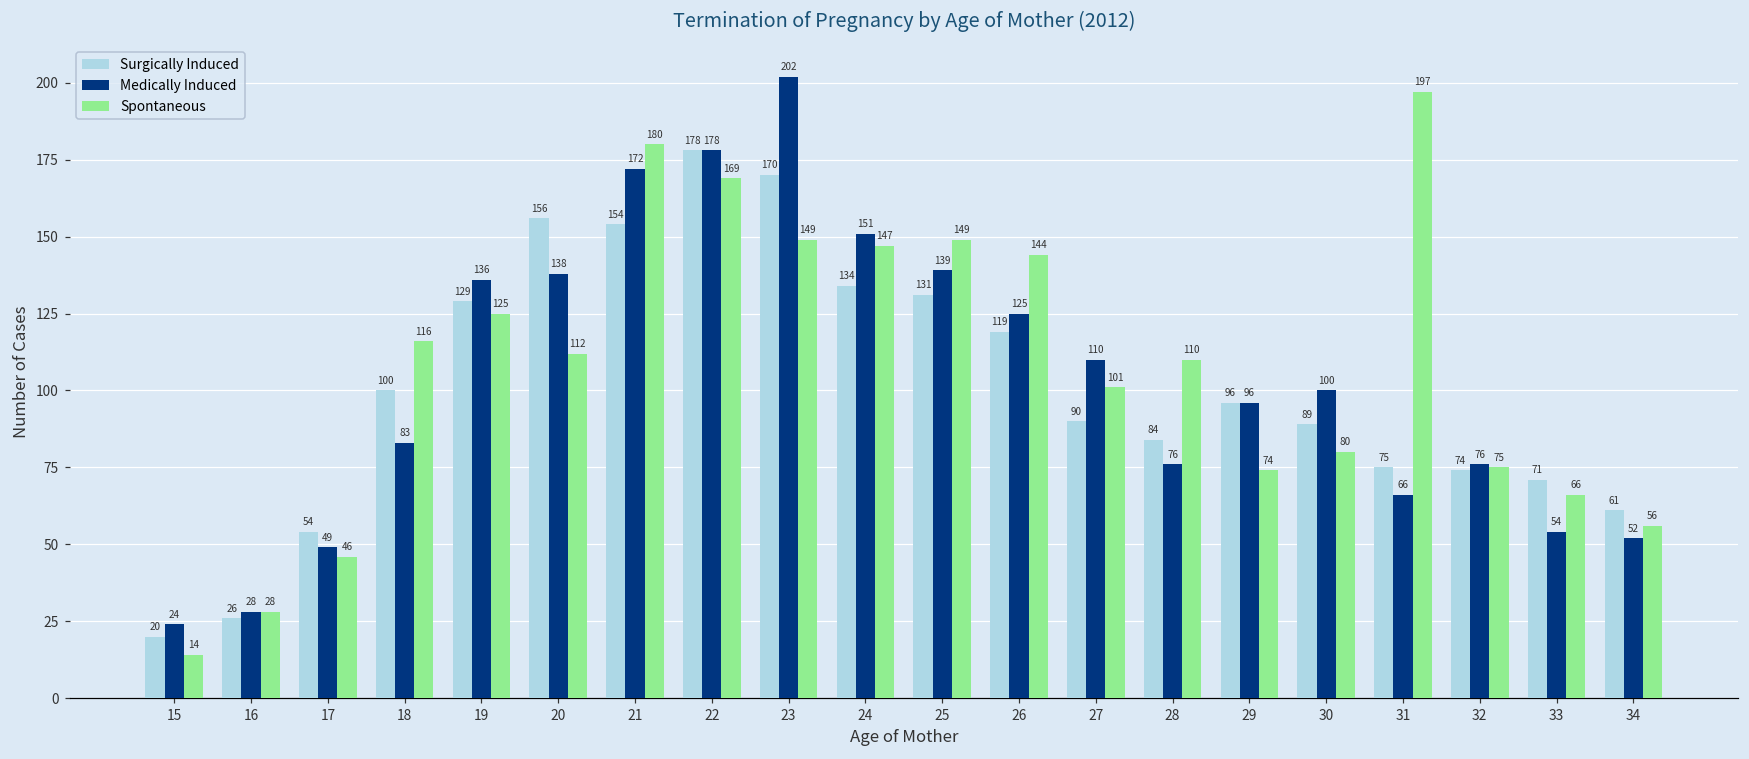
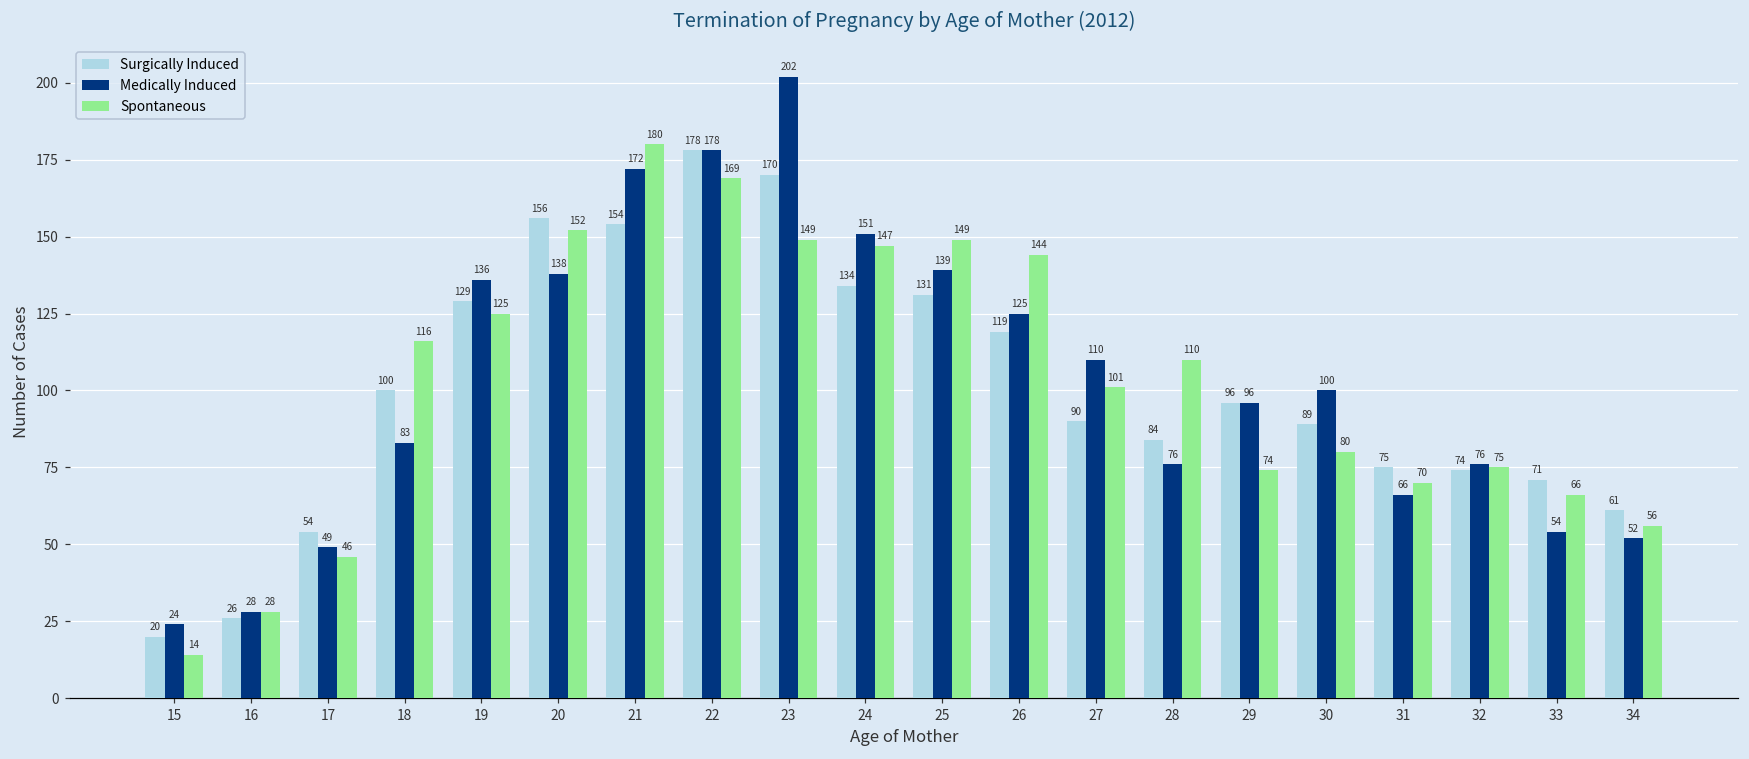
Spontaneous, 20: 112 -> 152
Spontaneous, 31: 197 -> 70
